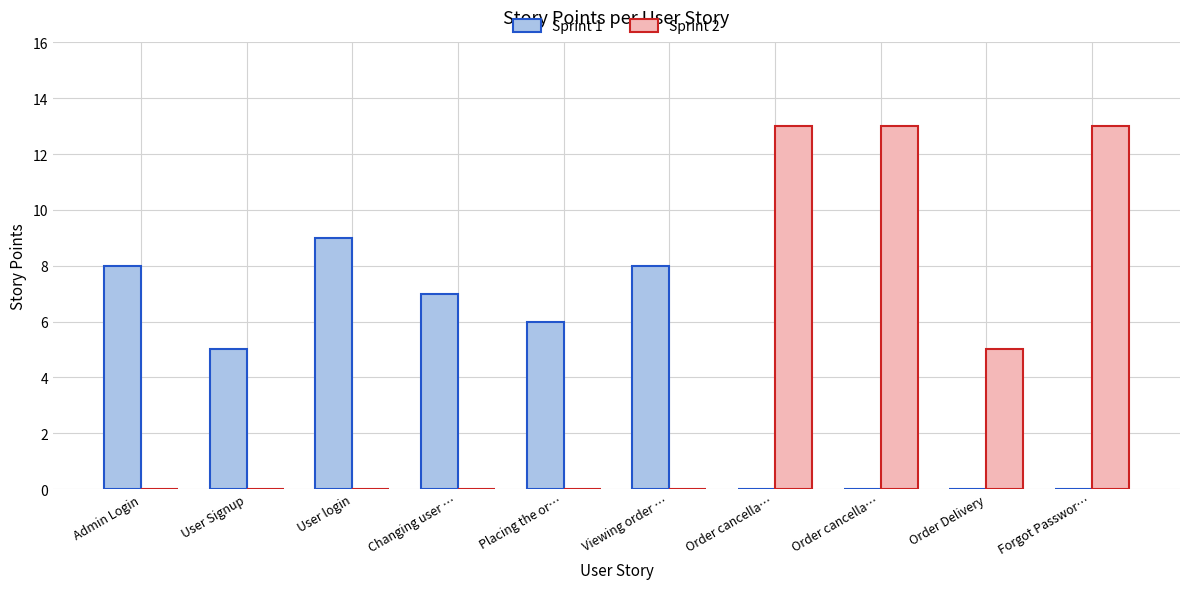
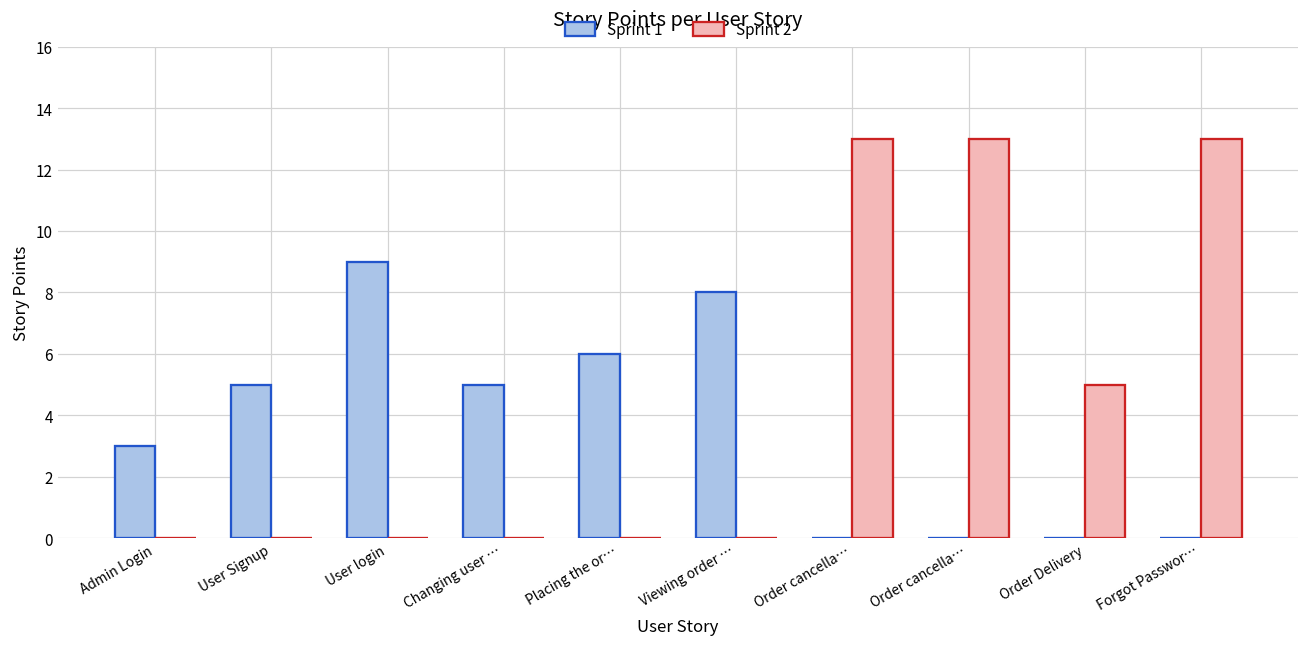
Sprint 1, Admin Login: 8 -> 3
Sprint 1, Changing user …: 7 -> 5
